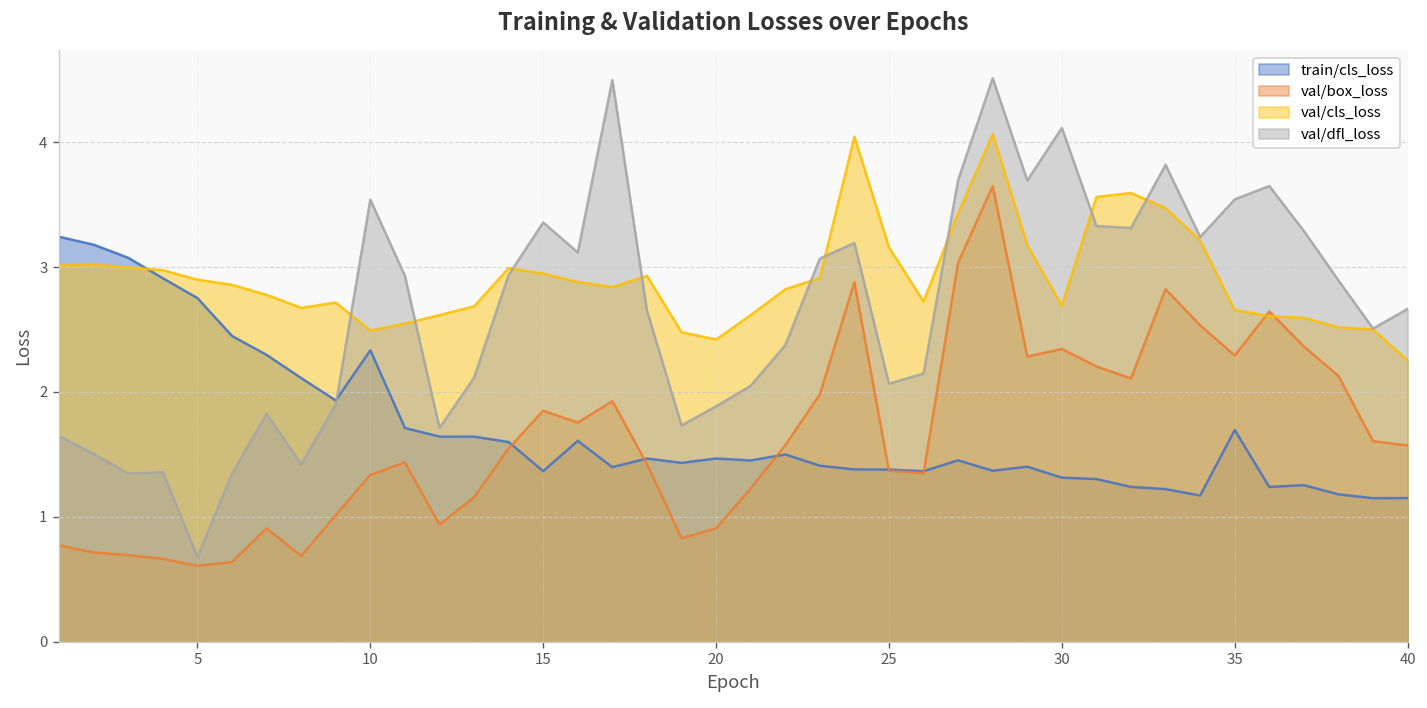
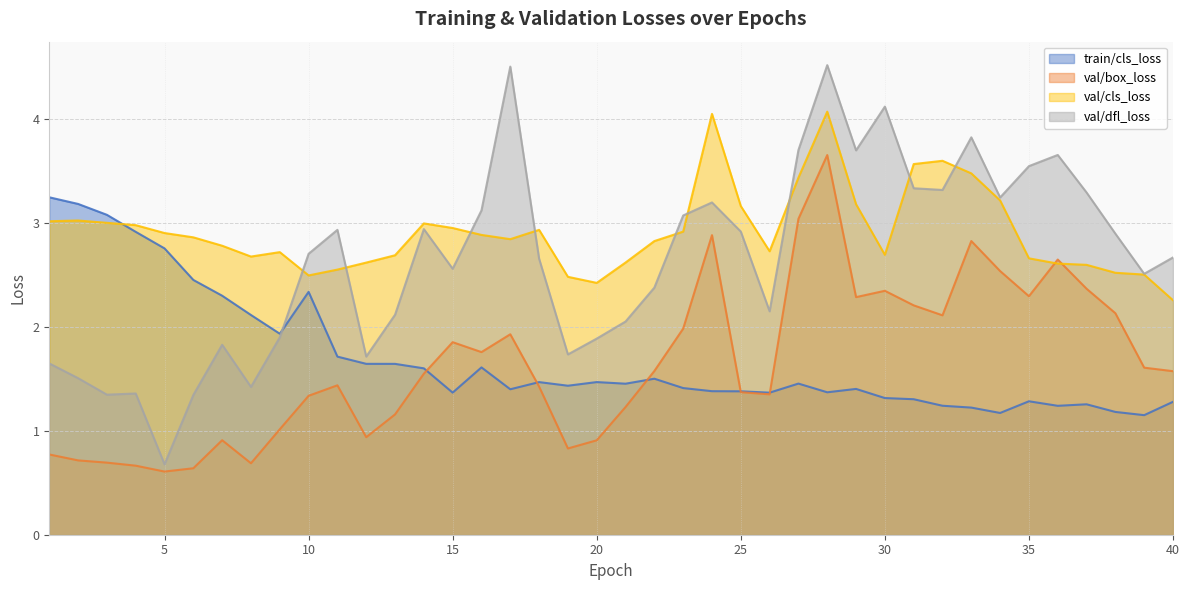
val/dfl_loss, 10: 3.54 -> 2.70
val/dfl_loss, 15: 3.36 -> 2.56
val/dfl_loss, 25: 2.07 -> 2.91
train/cls_loss, 35: 1.70 -> 1.28
train/cls_loss, 40: 1.15 -> 1.28
